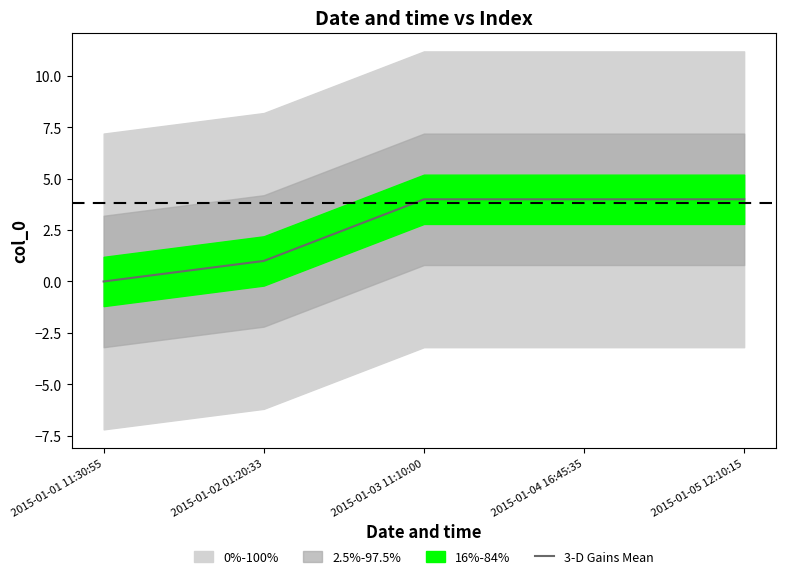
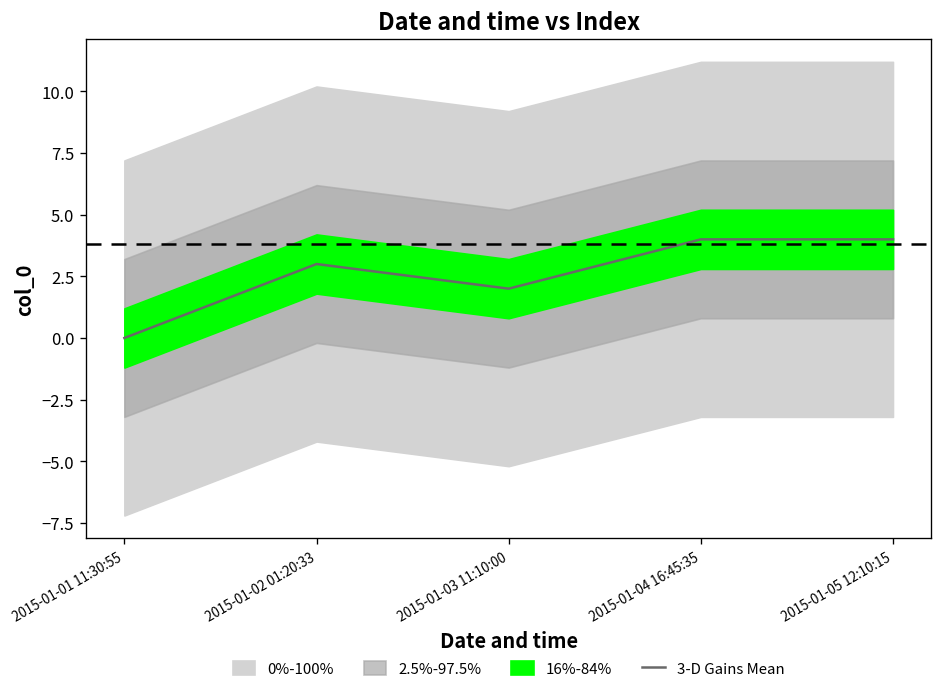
3-D Gains Mean, 2015-01-02 01:20:33: 1 -> 3
3-D Gains Mean, 2015-01-03 11:10:00: 4 -> 2
